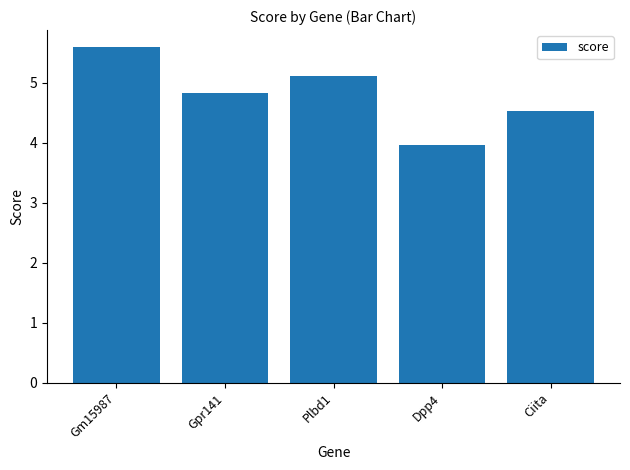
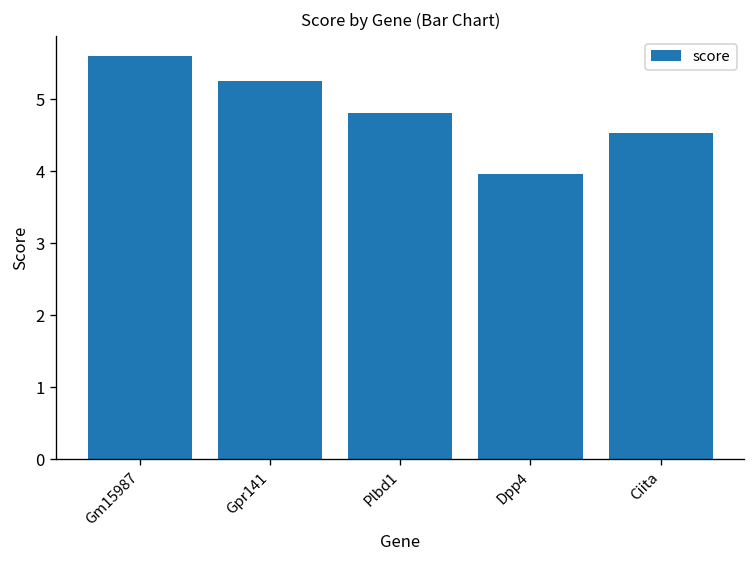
Gpr141: 4.8 -> 5.3
Plbd1: 5.1 -> 4.8
